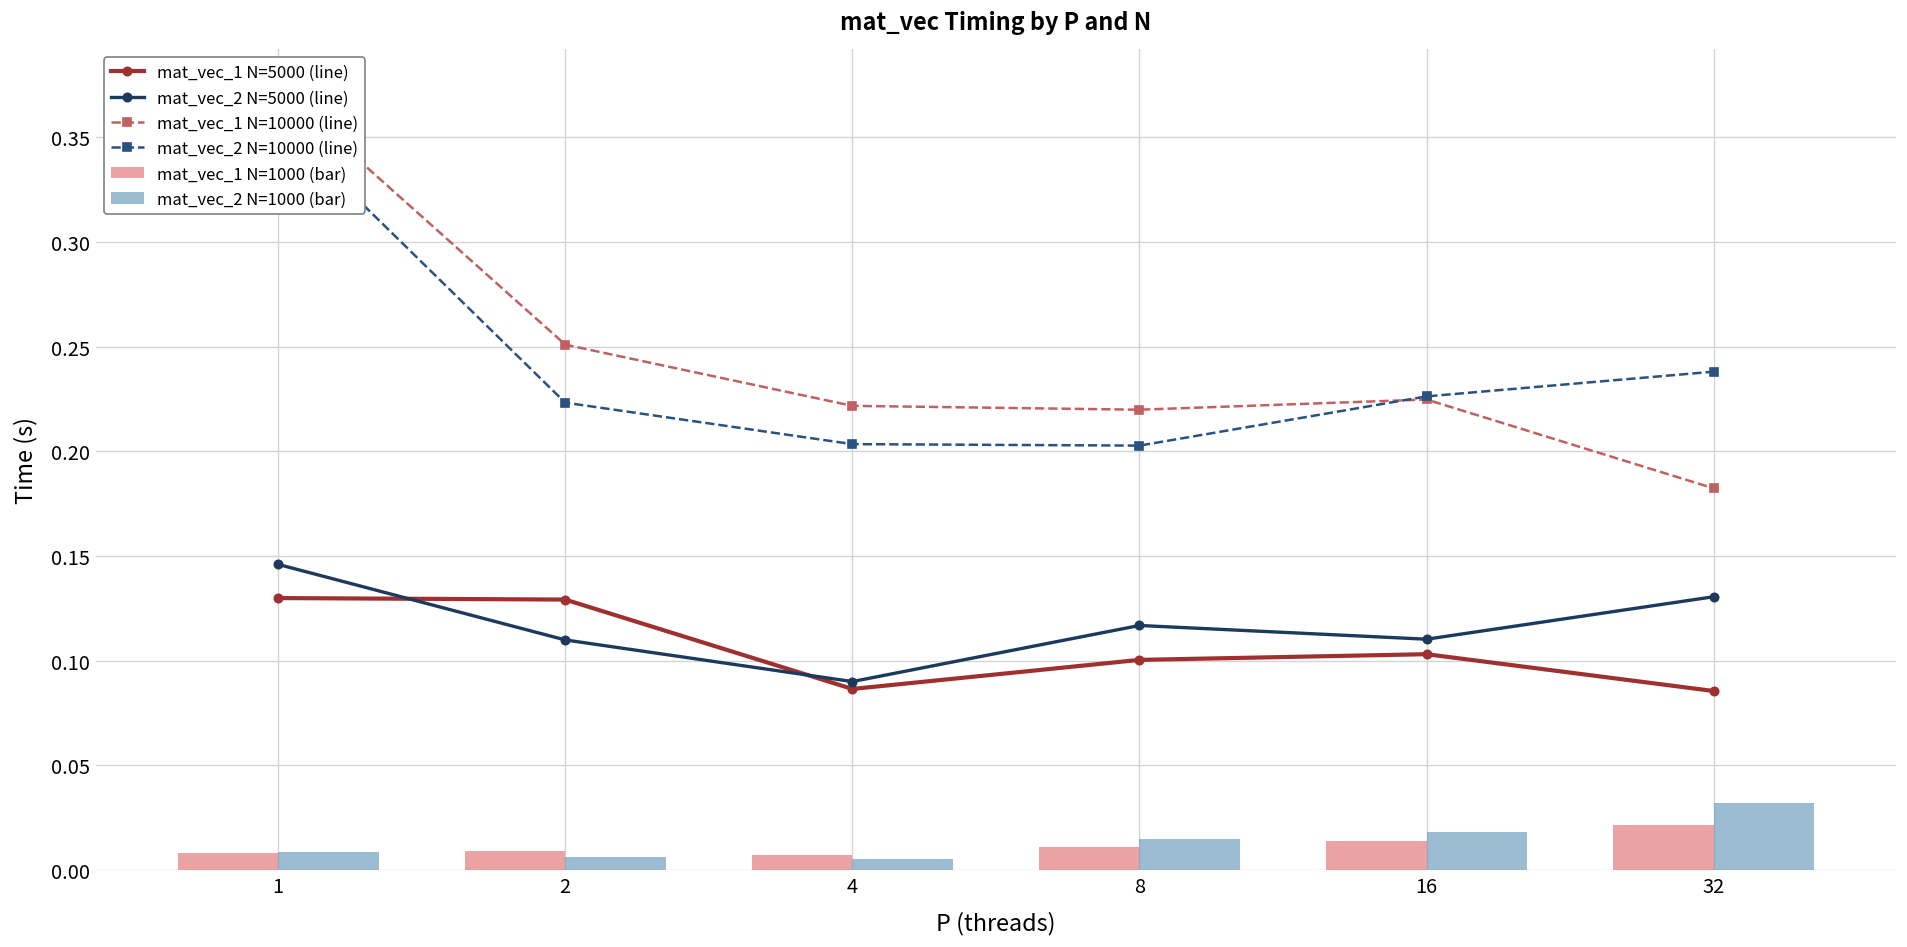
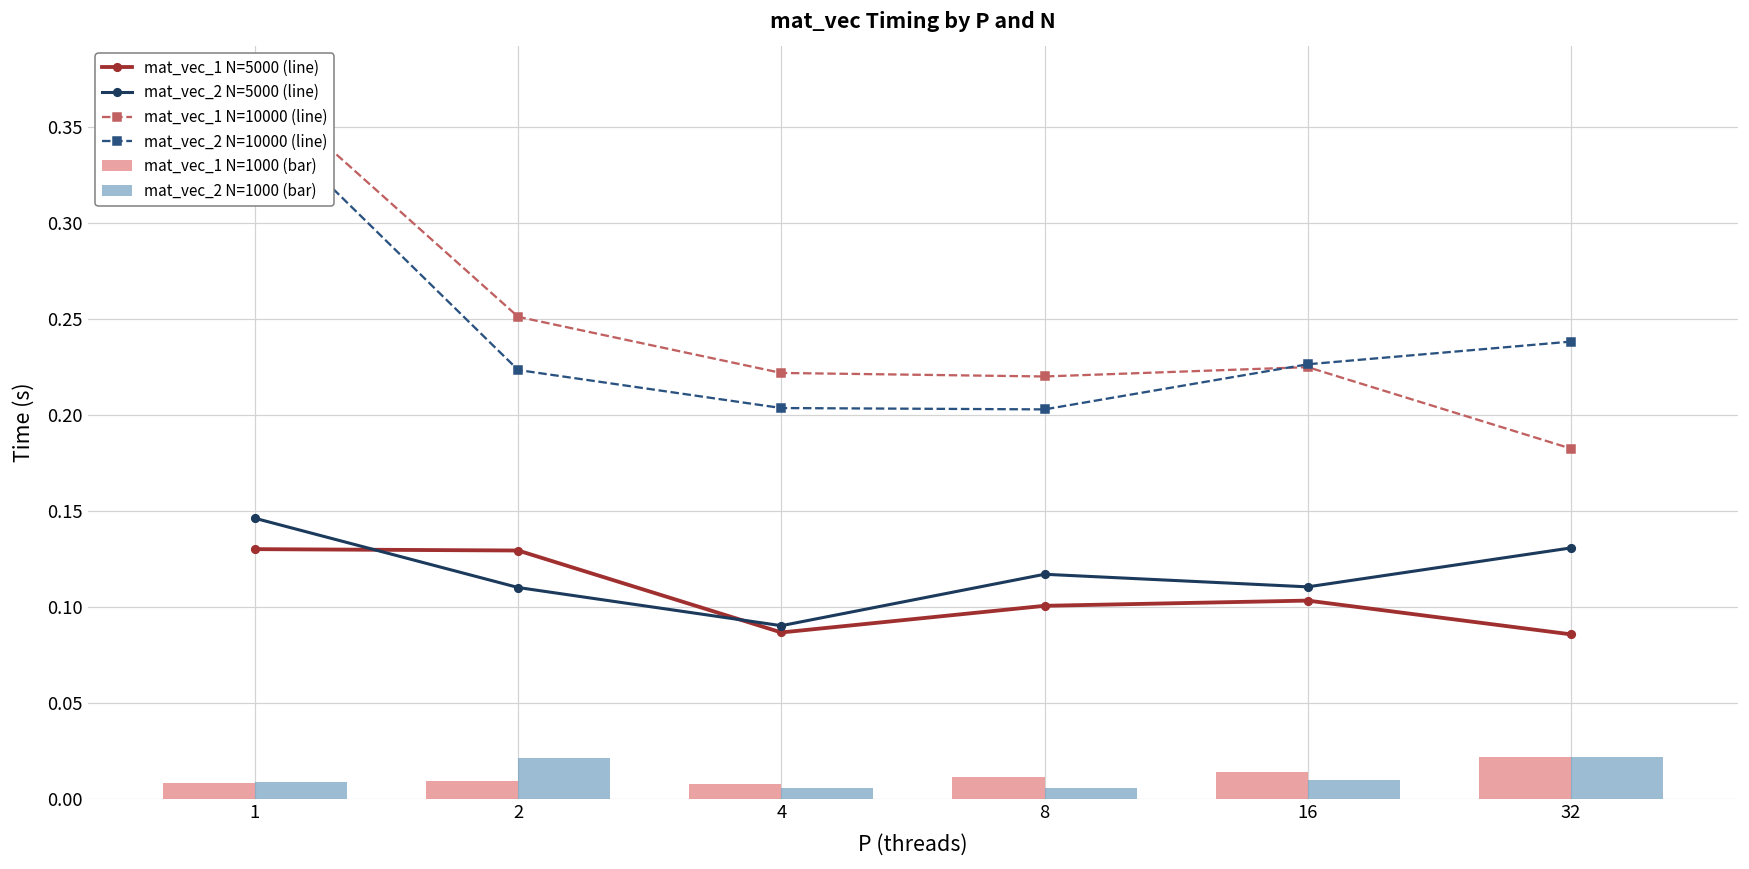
mat_vec_2 N=1000 (bar), 2: 0.006 -> 0.021
mat_vec_2 N=1000 (bar), 8: 0.015 -> 0.005
mat_vec_2 N=1000 (bar), 16: 0.018 -> 0.010
mat_vec_2 N=1000 (bar), 32: 0.032 -> 0.022
